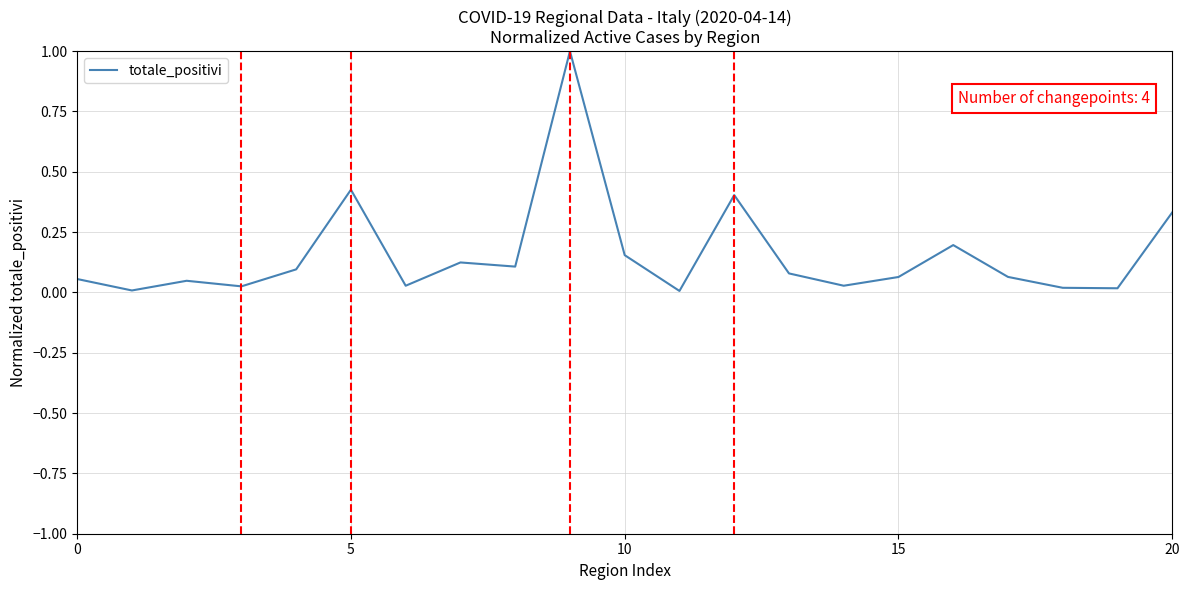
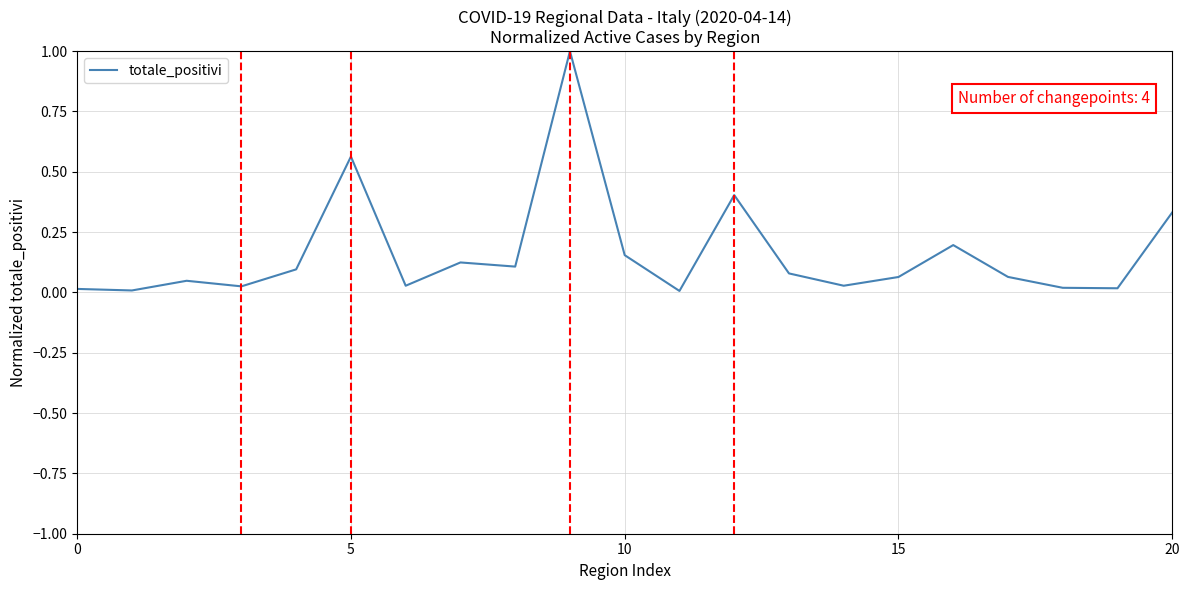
0: 0.06 -> 0.01
5: 0.43 -> 0.56
